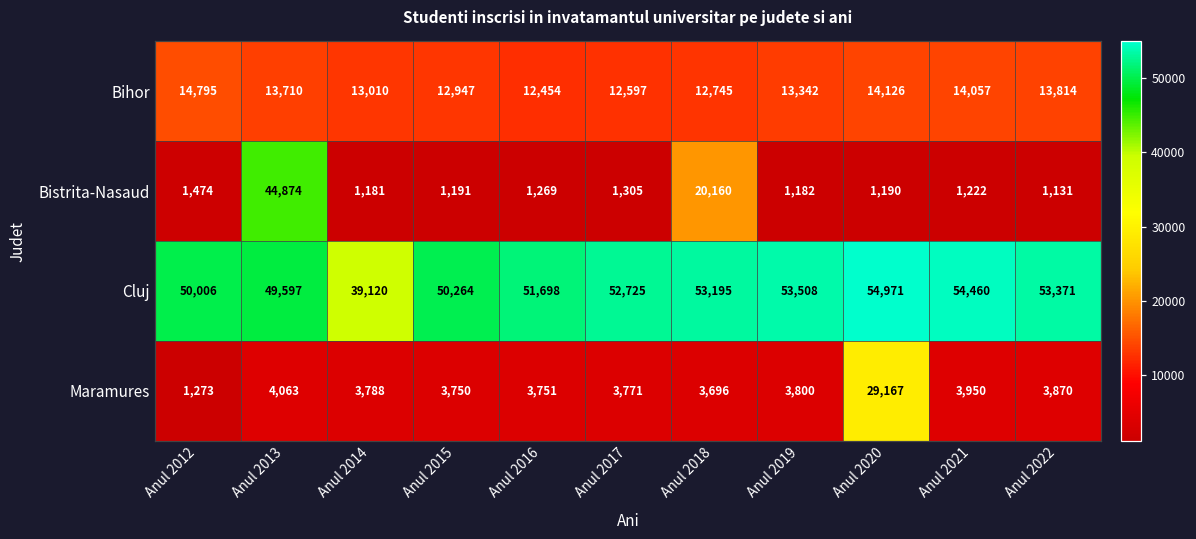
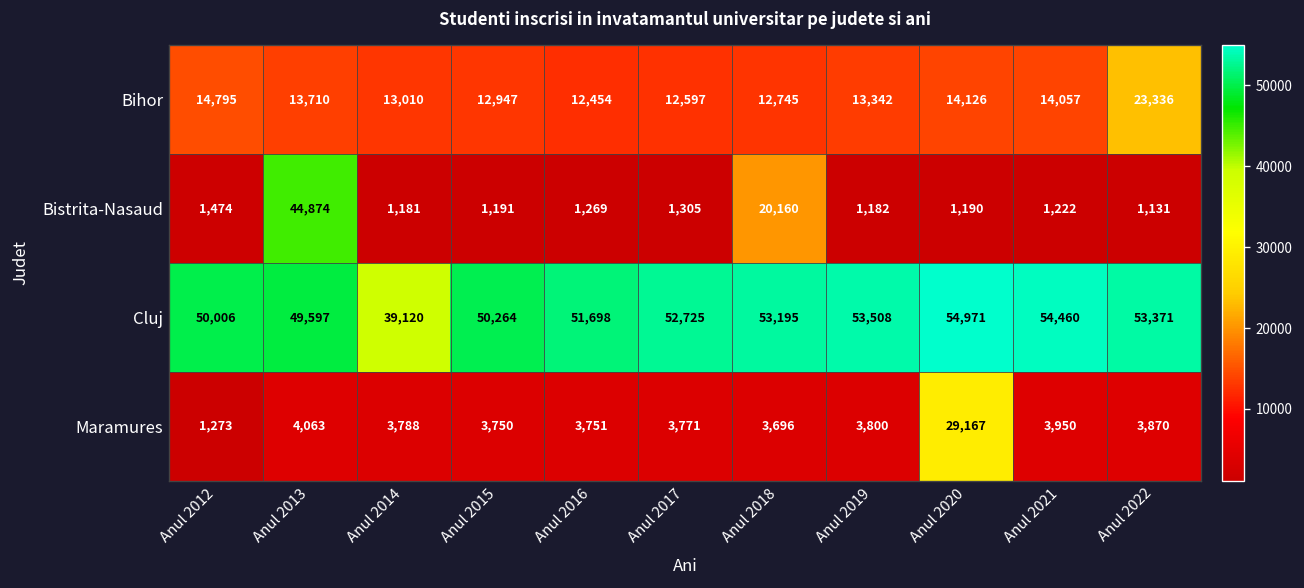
Bihor, Anul 2022: 13,814 -> 23,336
